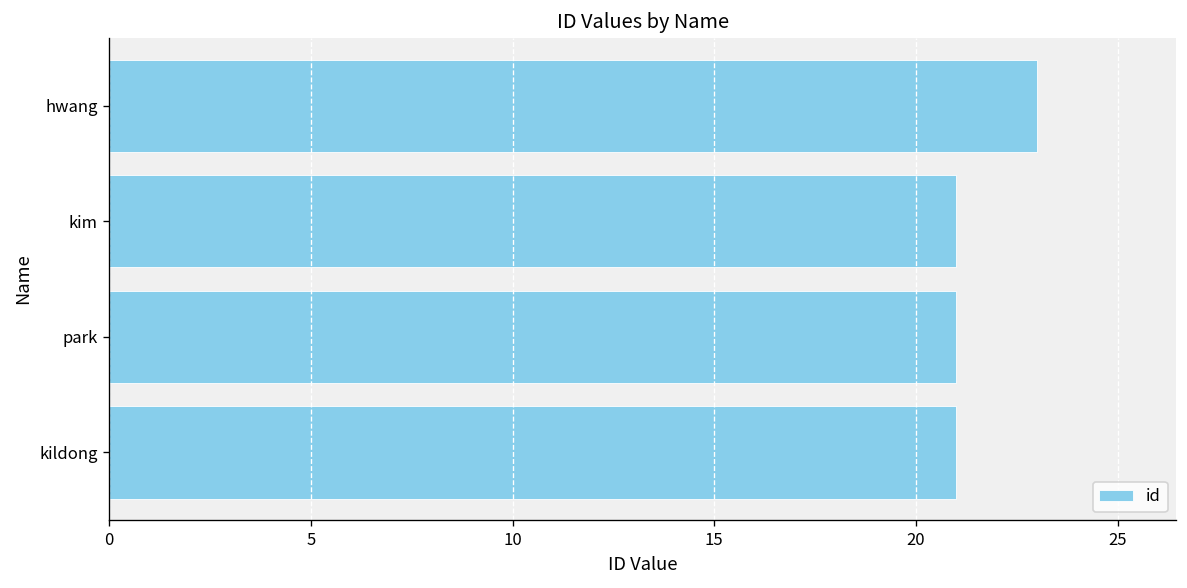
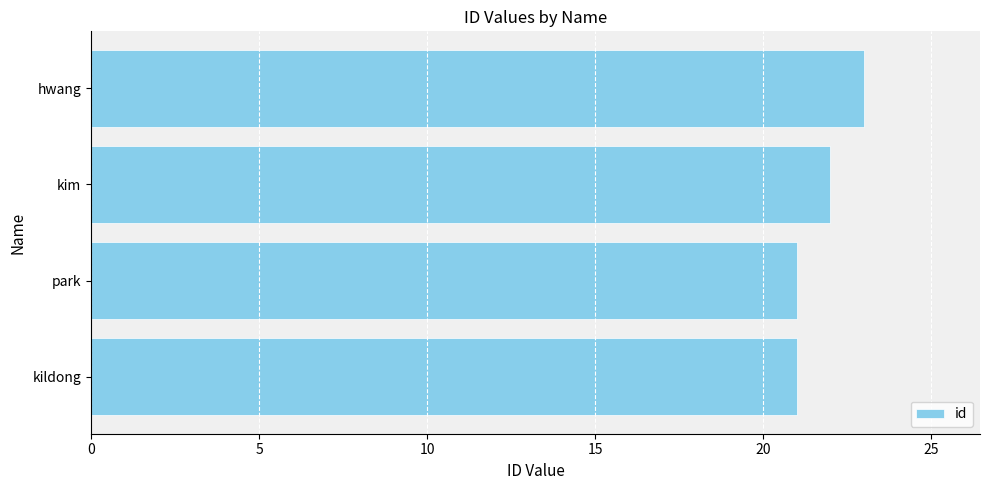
kim: 21 -> 22
